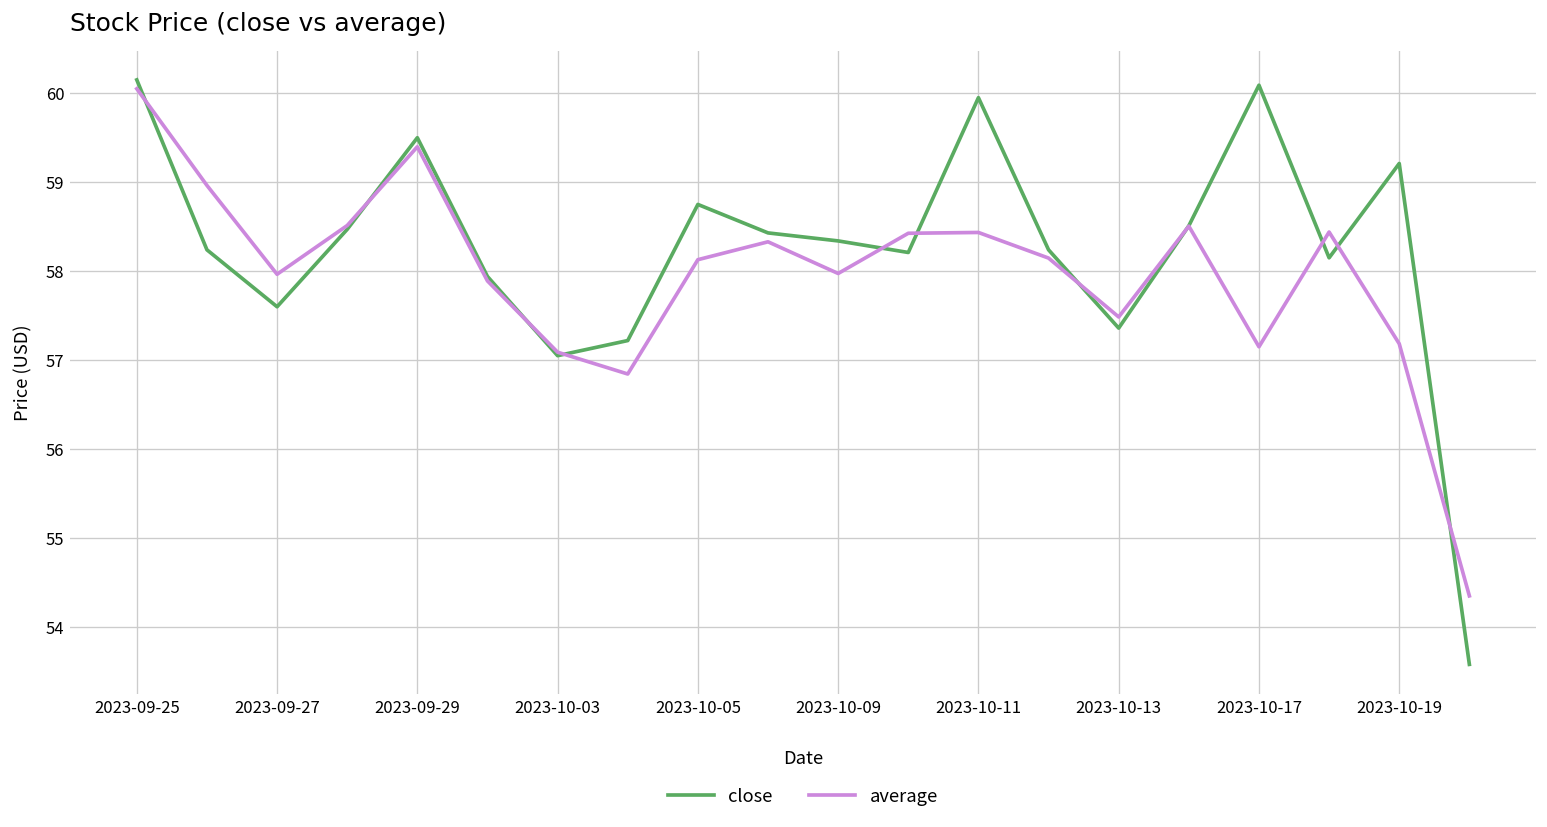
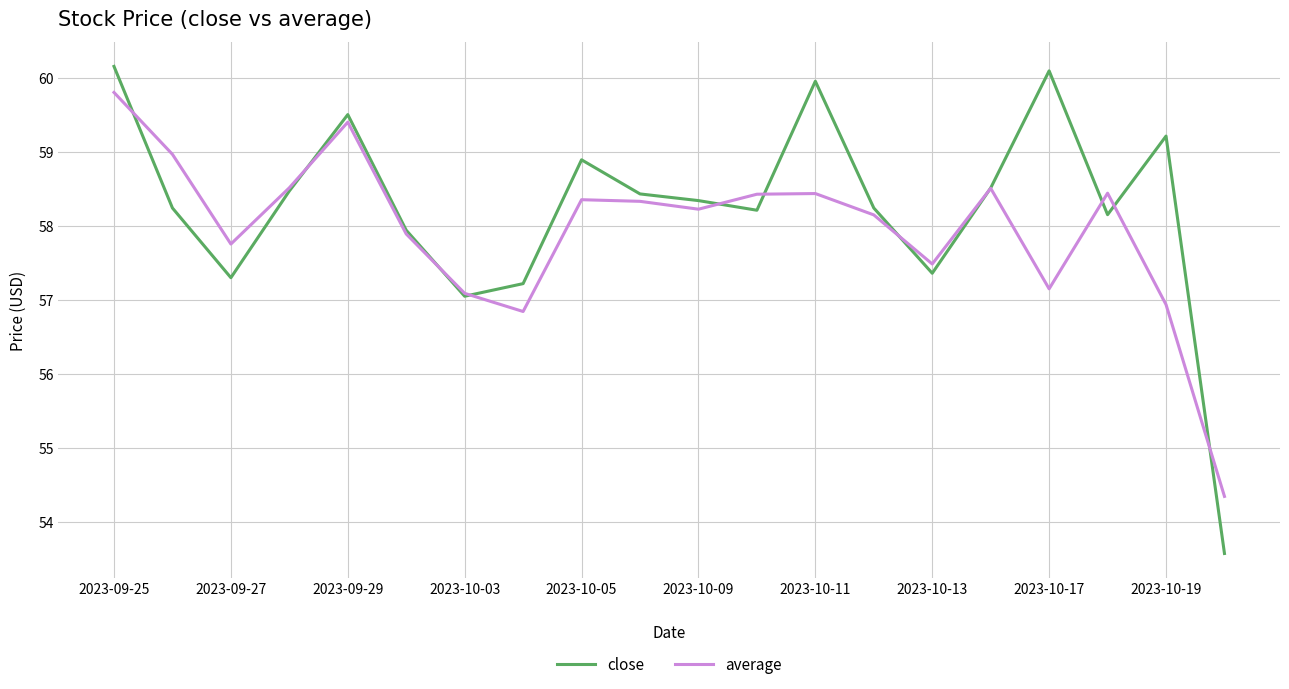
average, 2023-09-25: 60.1 -> 59.8
close, 2023-09-27: 57.6 -> 57.3
average, 2023-09-27: 58.0 -> 57.8
close, 2023-10-05: 58.8 -> 58.9
average, 2023-10-05: 58.1 -> 58.4
average, 2023-10-09: 58.0 -> 58.2
average, 2023-10-19: 57.2 -> 56.9
